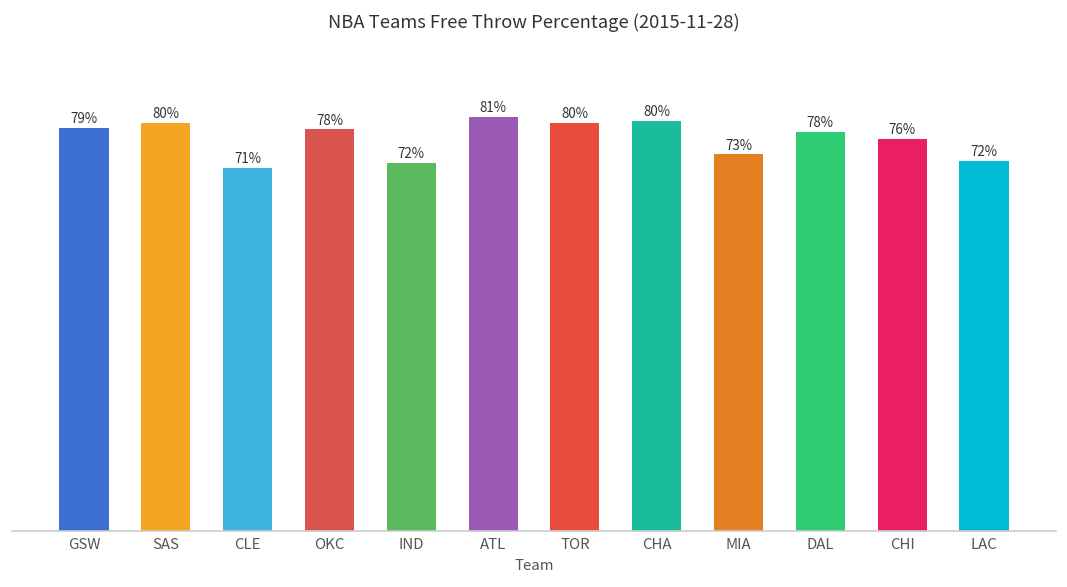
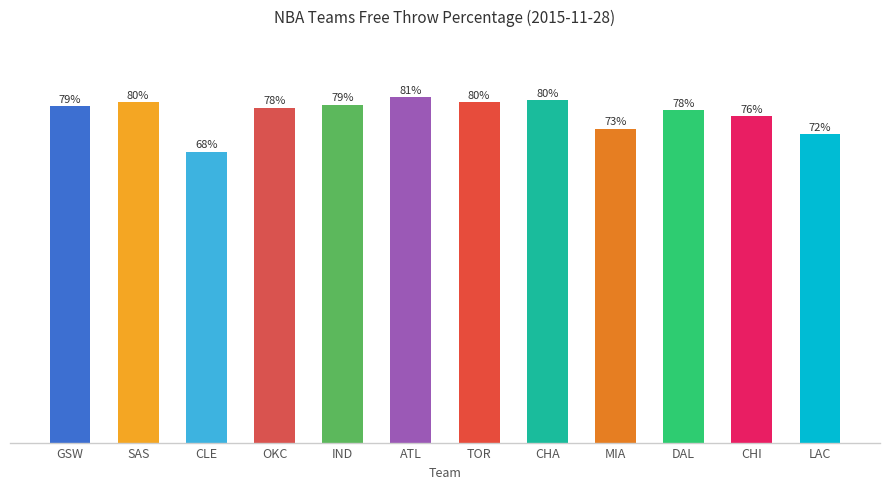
CLE: 71% -> 68%
IND: 72% -> 79%
